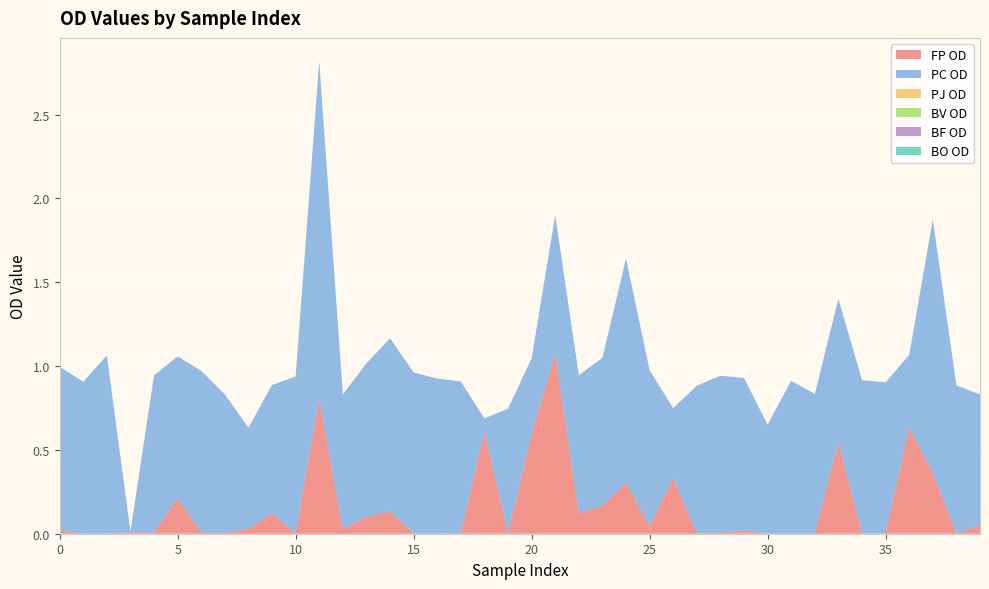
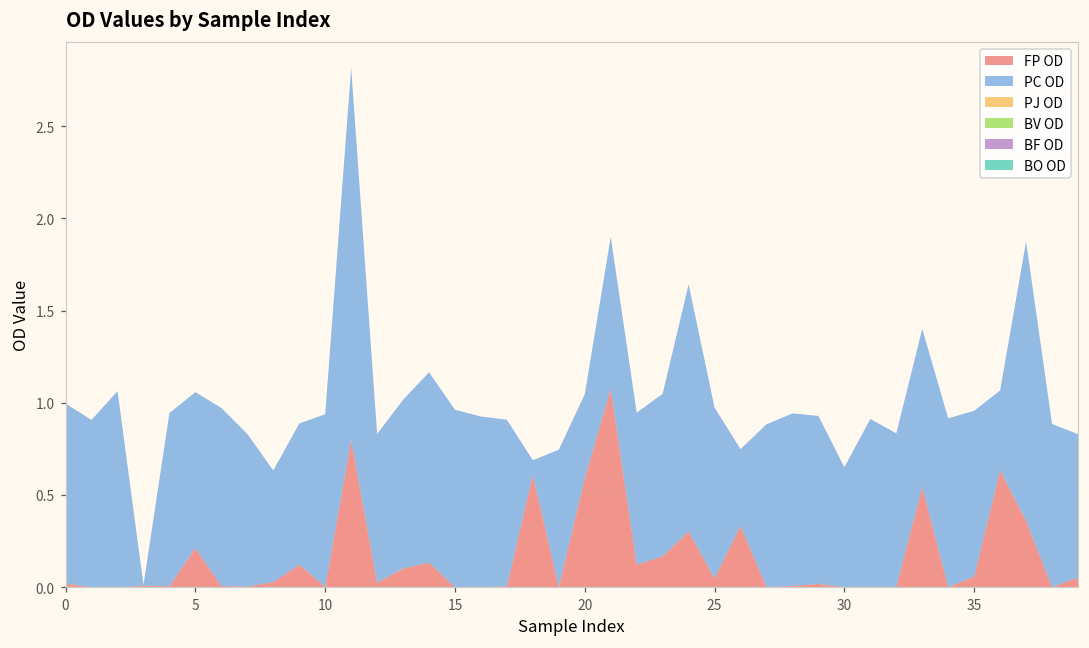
FP OD, 35: 0.00 -> 0.06
